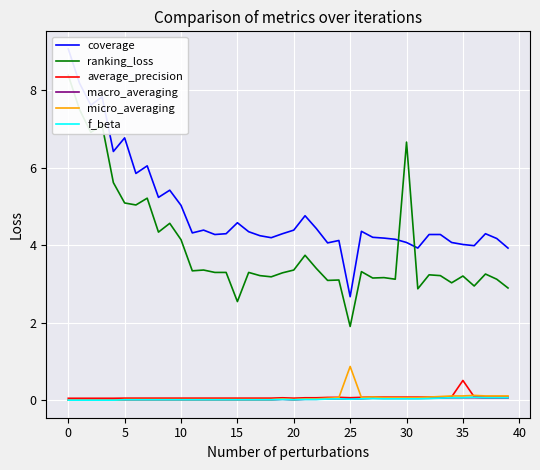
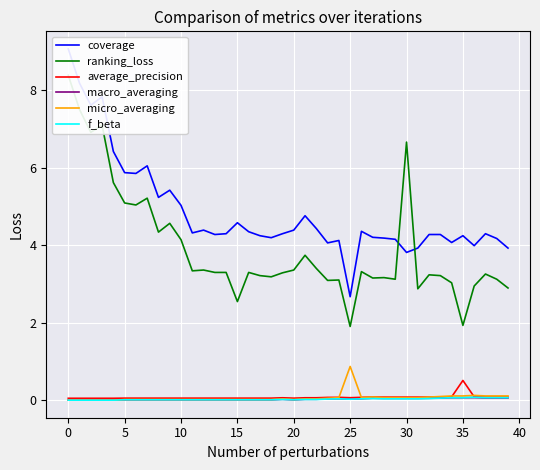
coverage, 5: 6.8 -> 5.9
coverage, 30: 4.1 -> 3.8
coverage, 35: 4.0 -> 4.2
ranking_loss, 35: 3.2 -> 1.9
